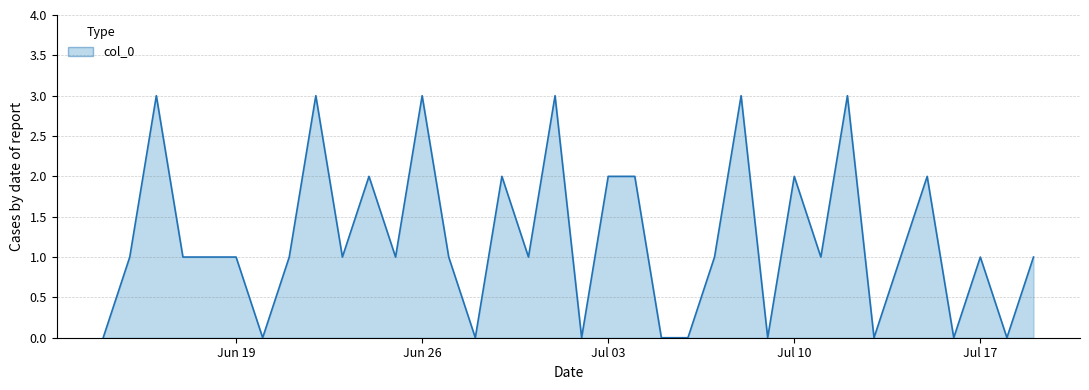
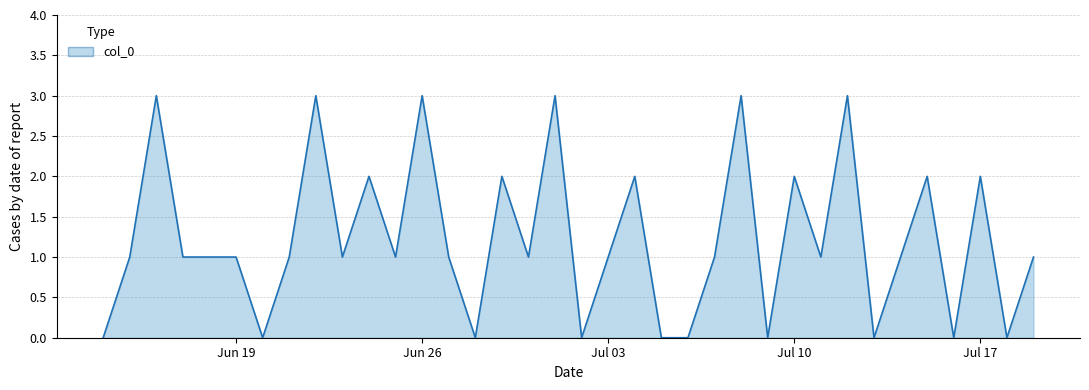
Jul 03: 2 -> 1
Jul 17: 1 -> 2
